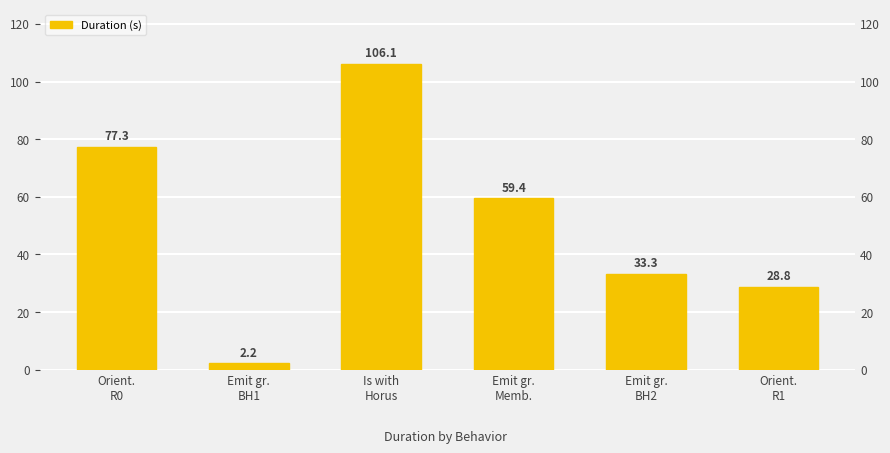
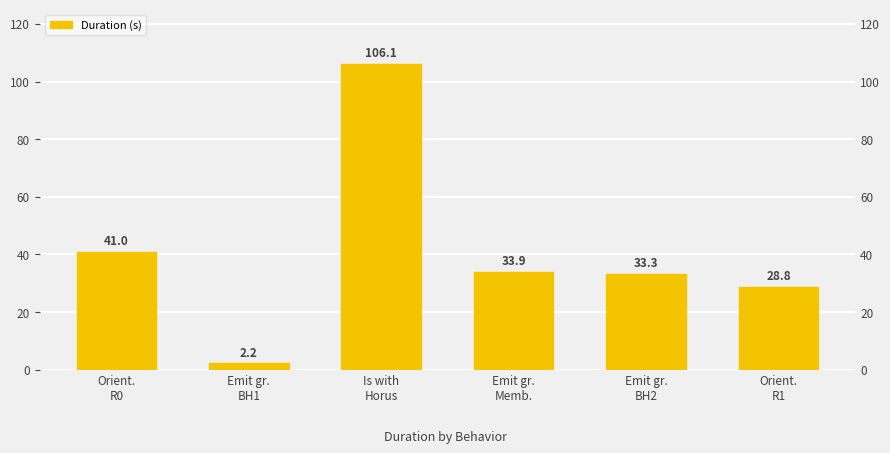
Orient. R0: 77.3 -> 41.0
Emit gr. Memb.: 59.4 -> 33.9
